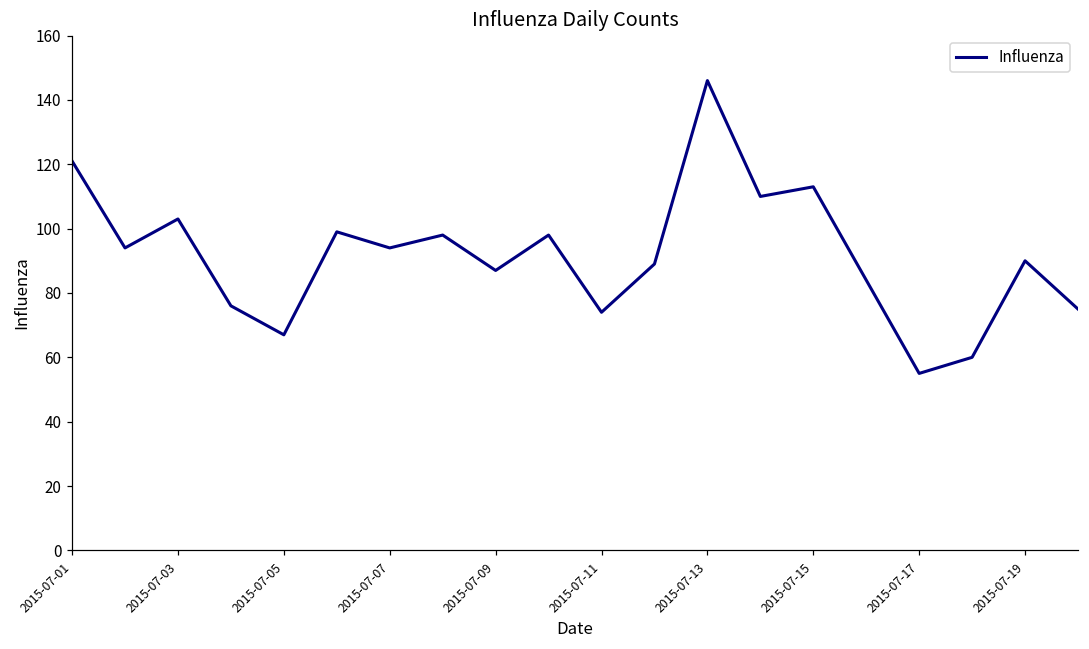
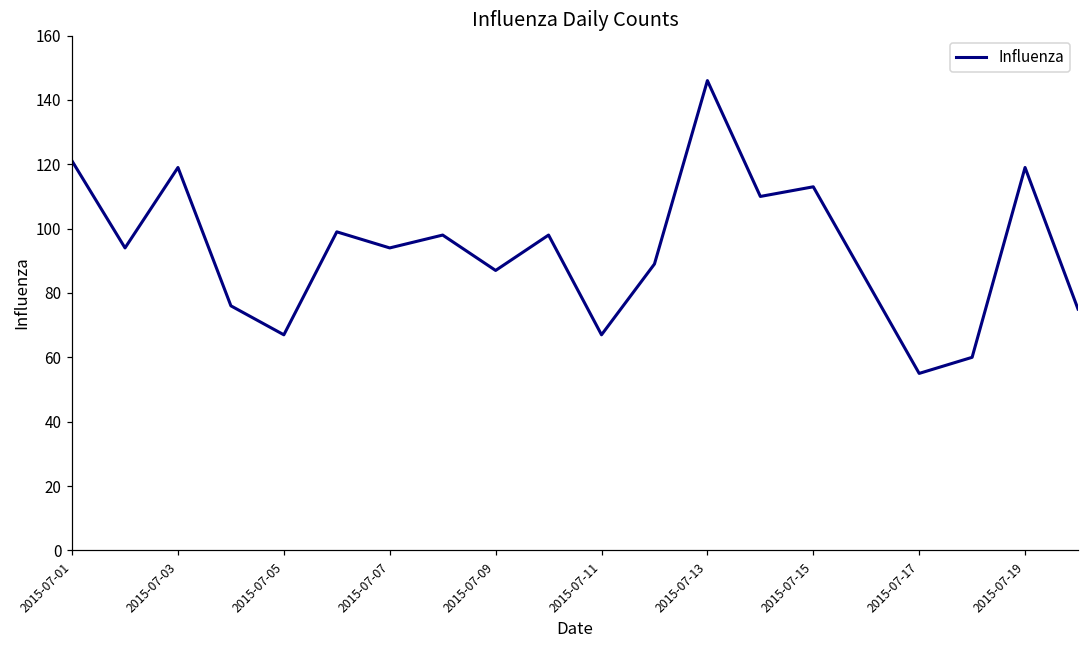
2015-07-03: 103 -> 119
2015-07-11: 74 -> 67
2015-07-19: 90 -> 119
